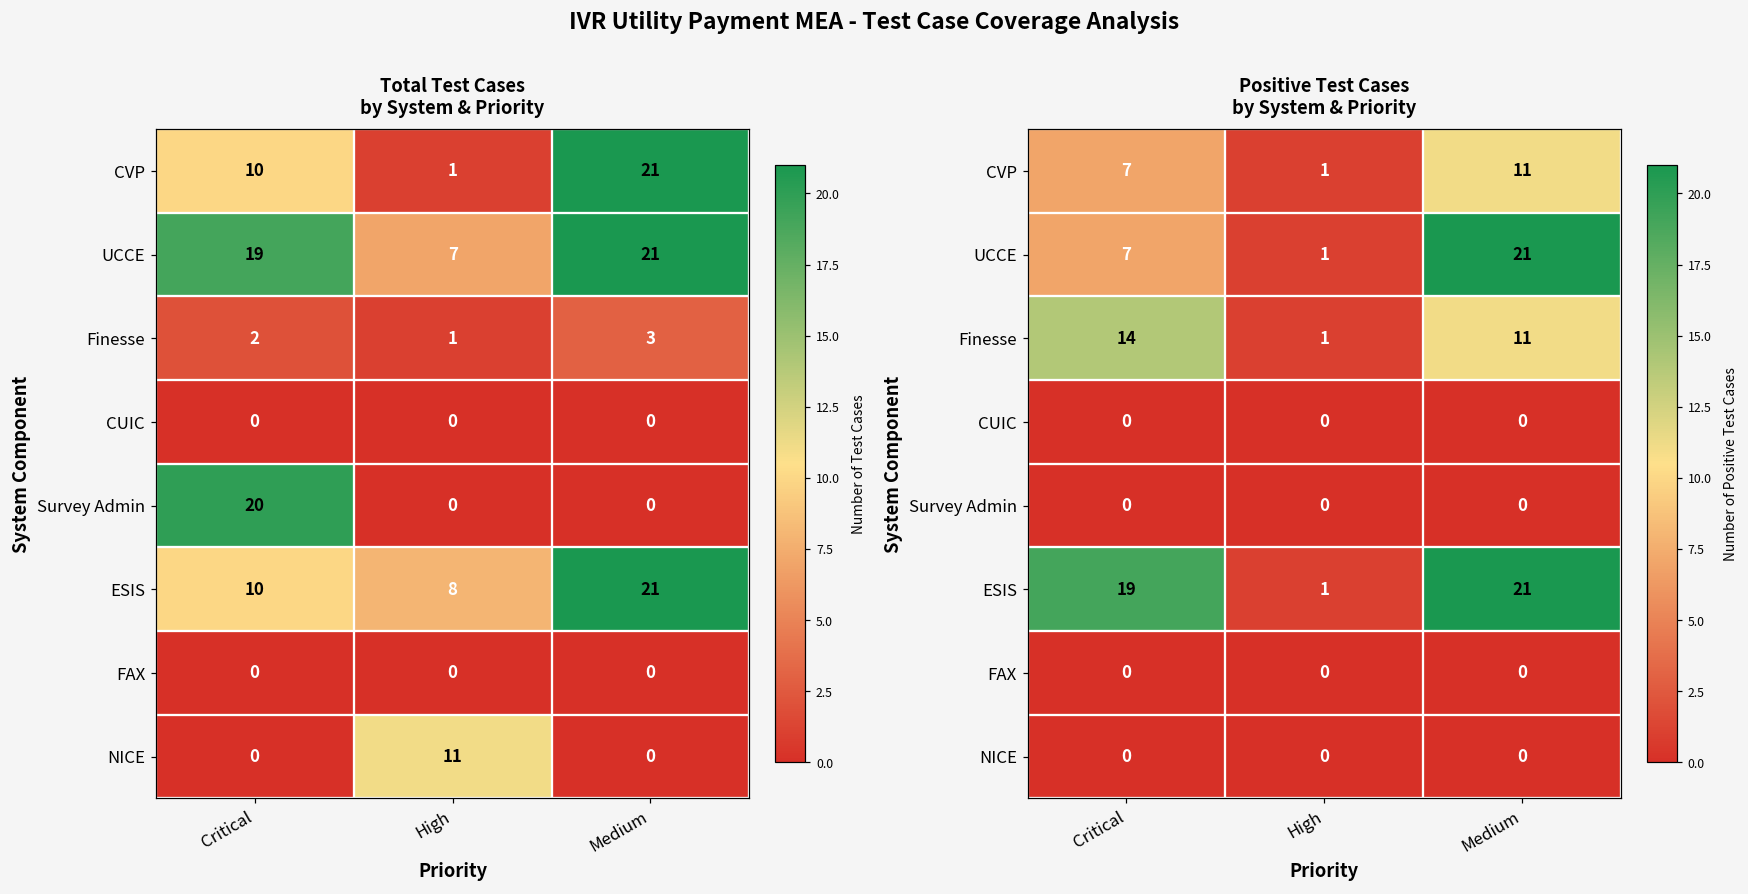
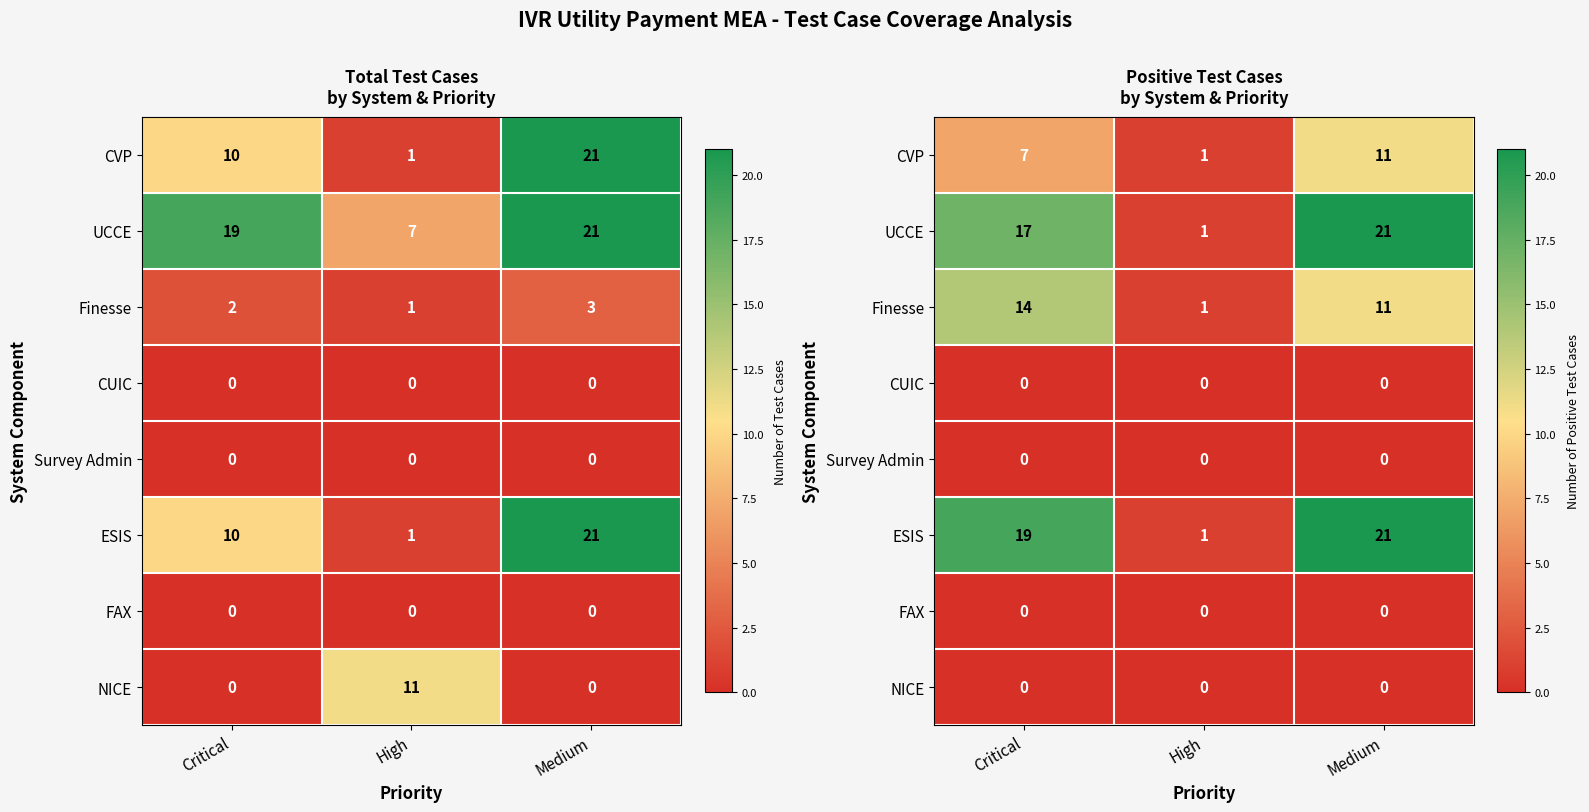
Total Test Cases by System & Priority, Survey Admin, Critical: 20 -> 0
Total Test Cases by System & Priority, ESIS, High: 8 -> 1
Positive Test Cases by System & Priority, UCCE, Critical: 7 -> 17
